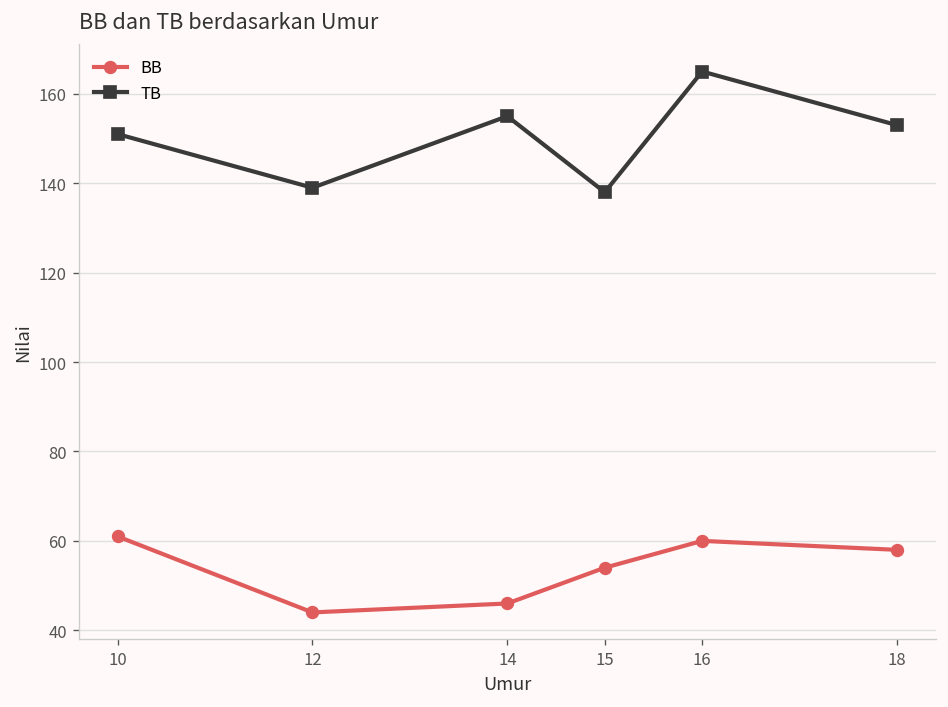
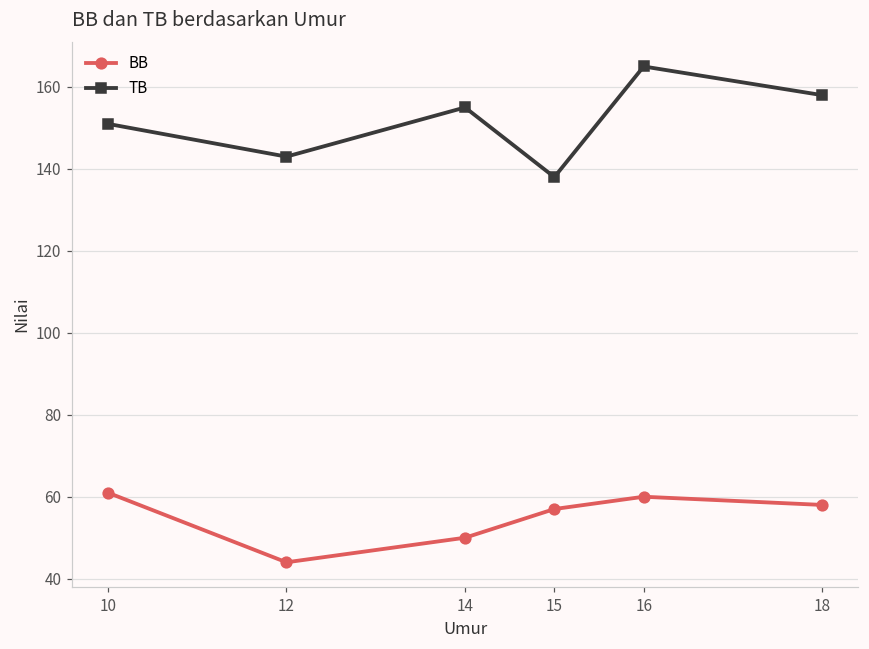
TB, 12: 139 -> 143
BB, 14: 46 -> 50
BB, 15: 54 -> 57
TB, 18: 153 -> 158
